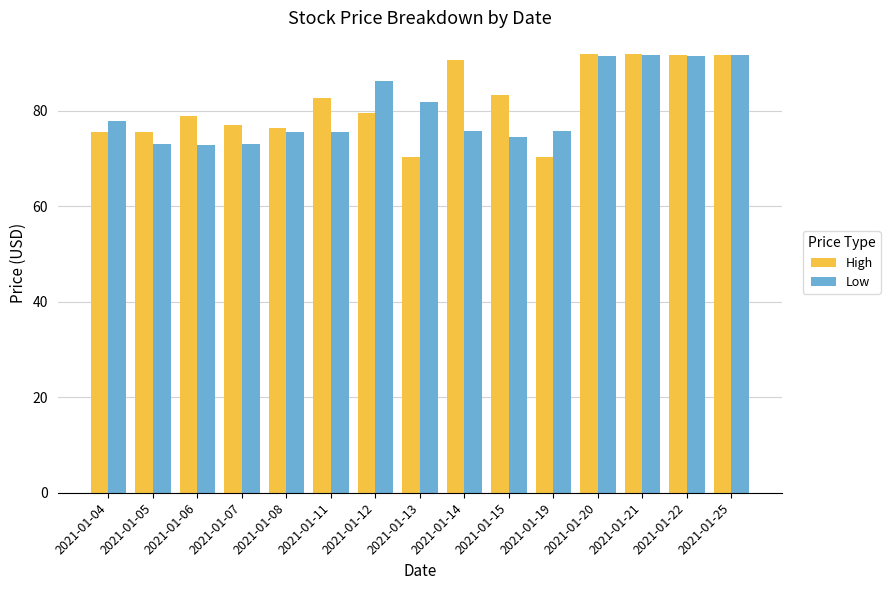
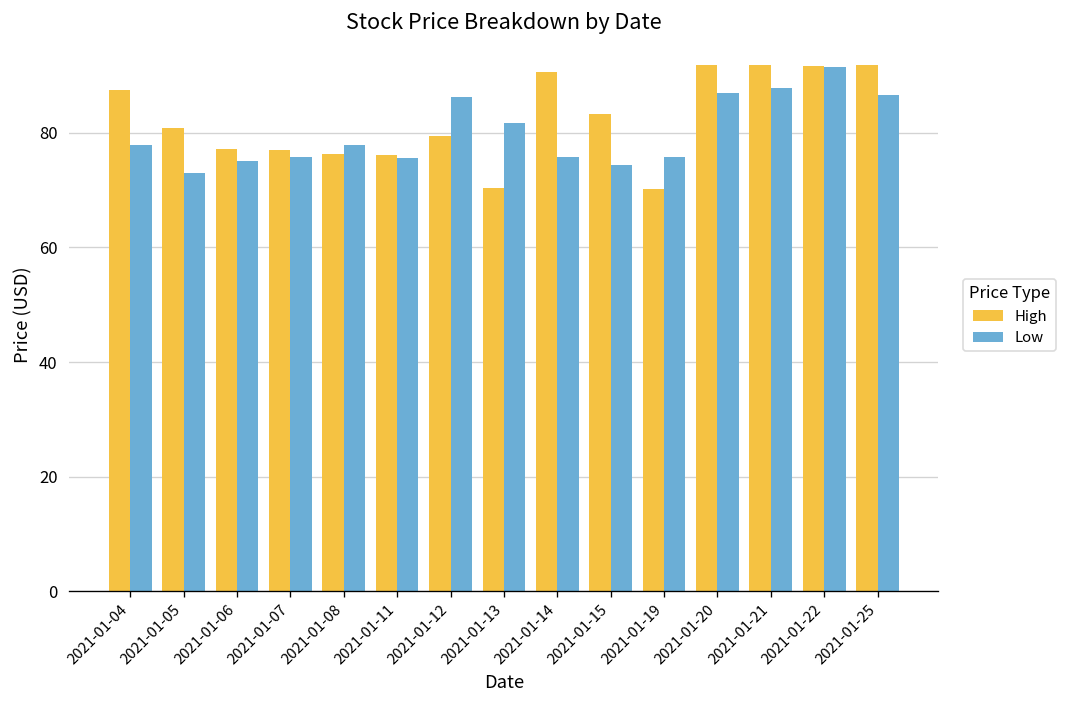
High, 2021-01-04: 76 -> 87
High, 2021-01-05: 76 -> 81
High, 2021-01-06: 79 -> 77
Low, 2021-01-06: 73 -> 75
Low, 2021-01-07: 73 -> 76
Low, 2021-01-08: 75 -> 78
High, 2021-01-11: 83 -> 76
Low, 2021-01-20: 91 -> 87
Low, 2021-01-21: 92 -> 88
Low, 2021-01-25: 92 -> 87
